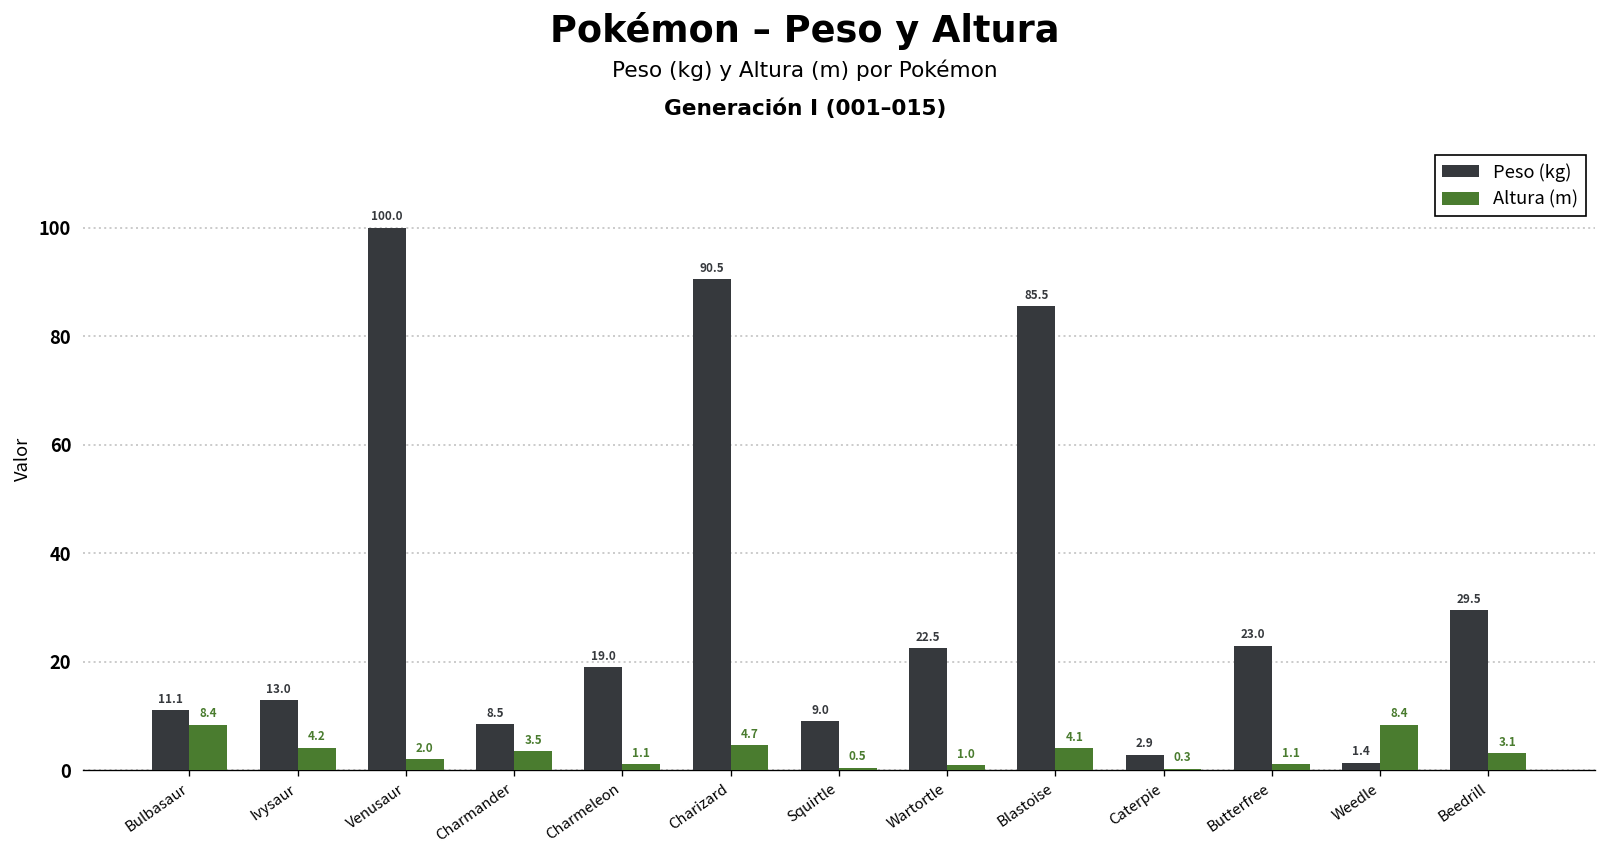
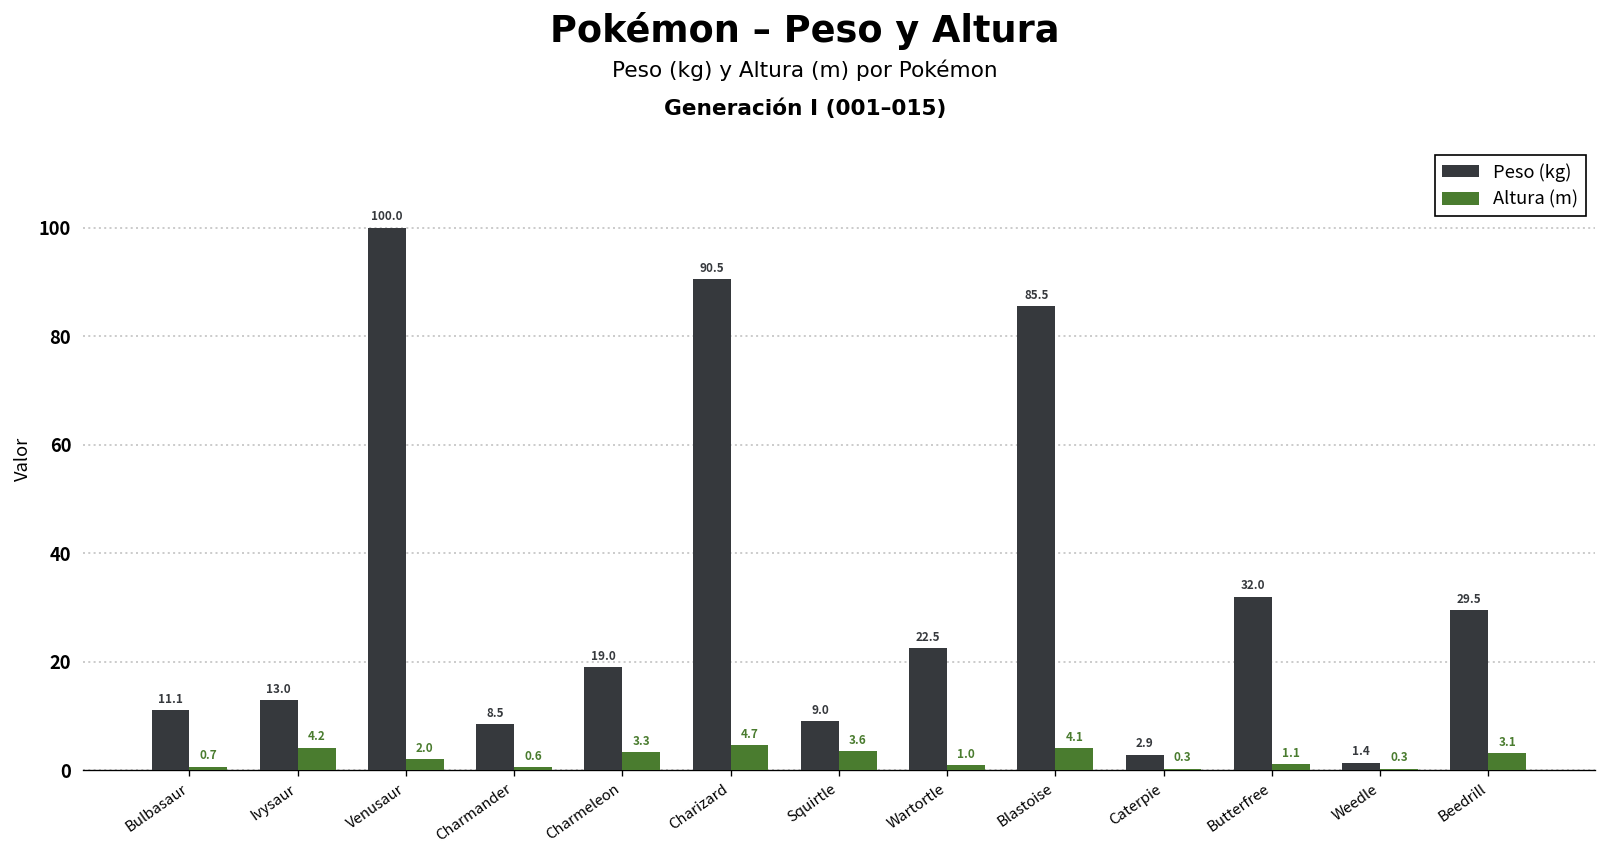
Altura (m), Bulbasaur: 8.4 -> 0.7
Altura (m), Charmander: 3.5 -> 0.6
Altura (m), Charmeleon: 1.1 -> 3.3
Altura (m), Squirtle: 0.5 -> 3.6
Peso (kg), Butterfree: 23.0 -> 32.0
Altura (m), Weedle: 8.4 -> 0.3
